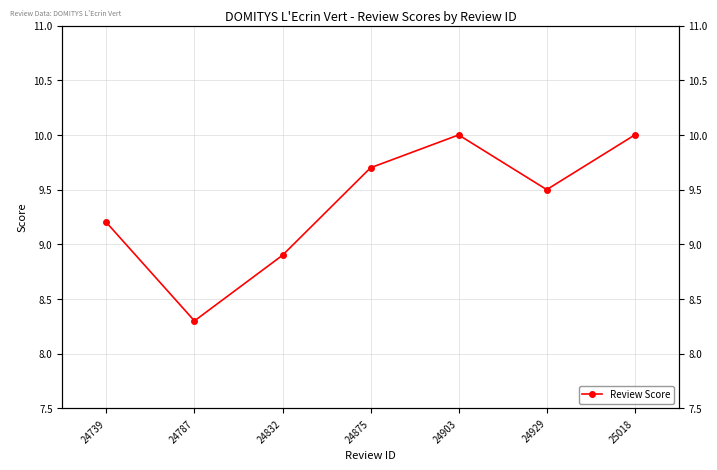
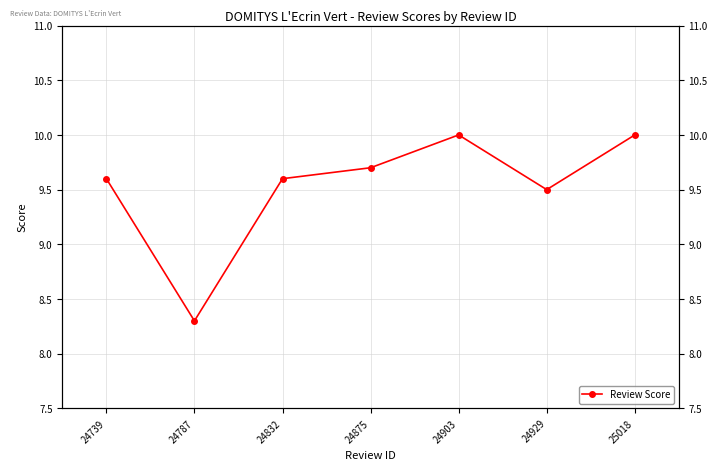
24739: 9.2 -> 9.6
24832: 8.9 -> 9.6
